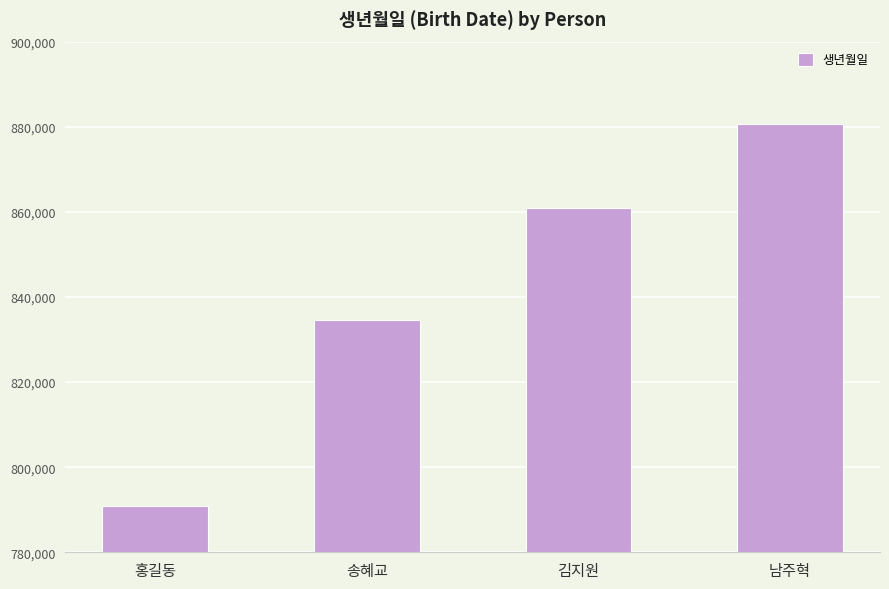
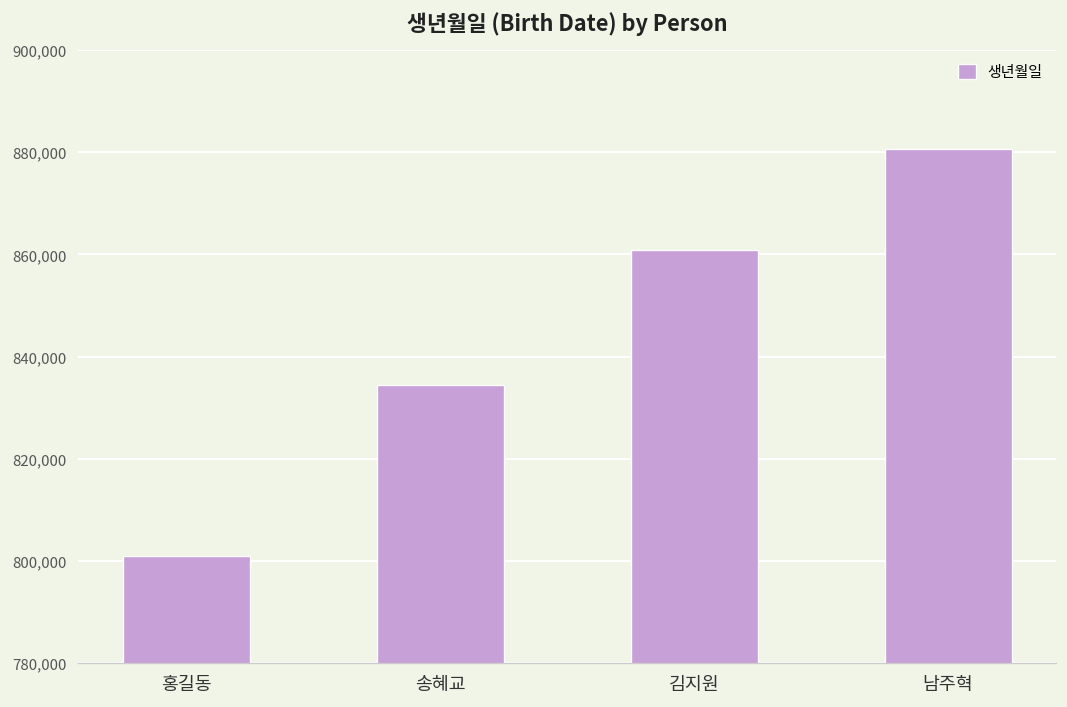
홍길동: 791,000 -> 801,000
